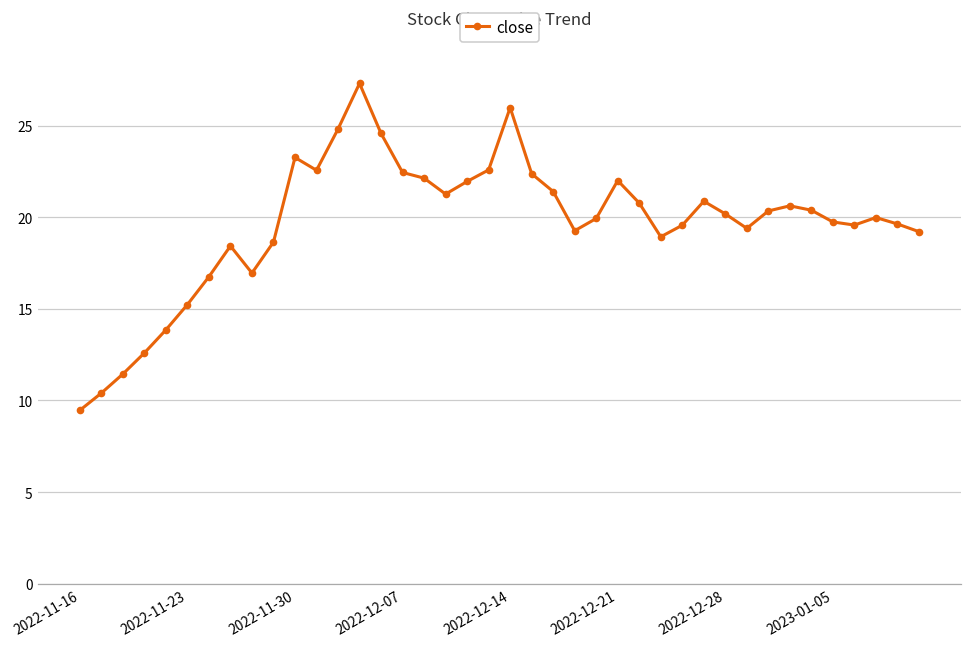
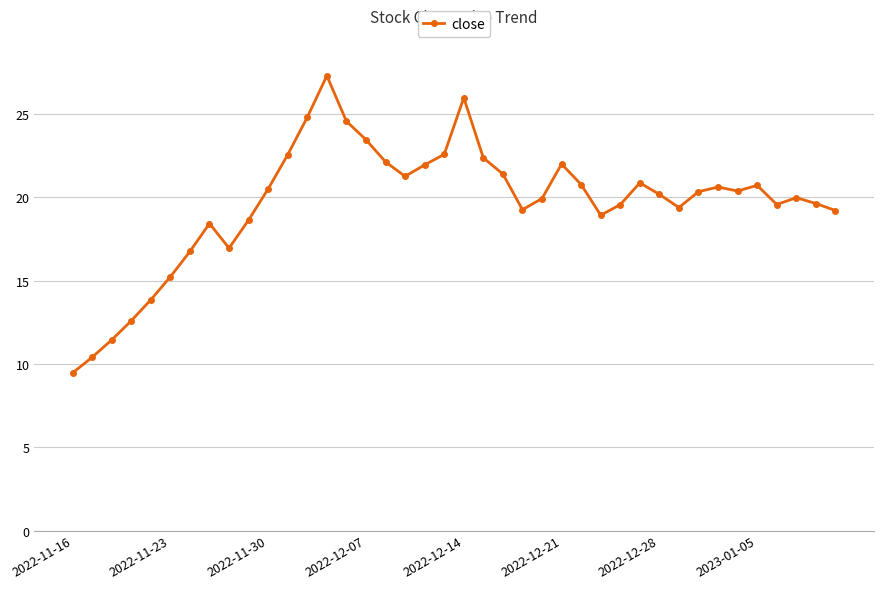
2022-11-30: 23.3 -> 20.5
2022-12-07: 22.4 -> 23.5
2023-01-05: 19.7 -> 20.7
